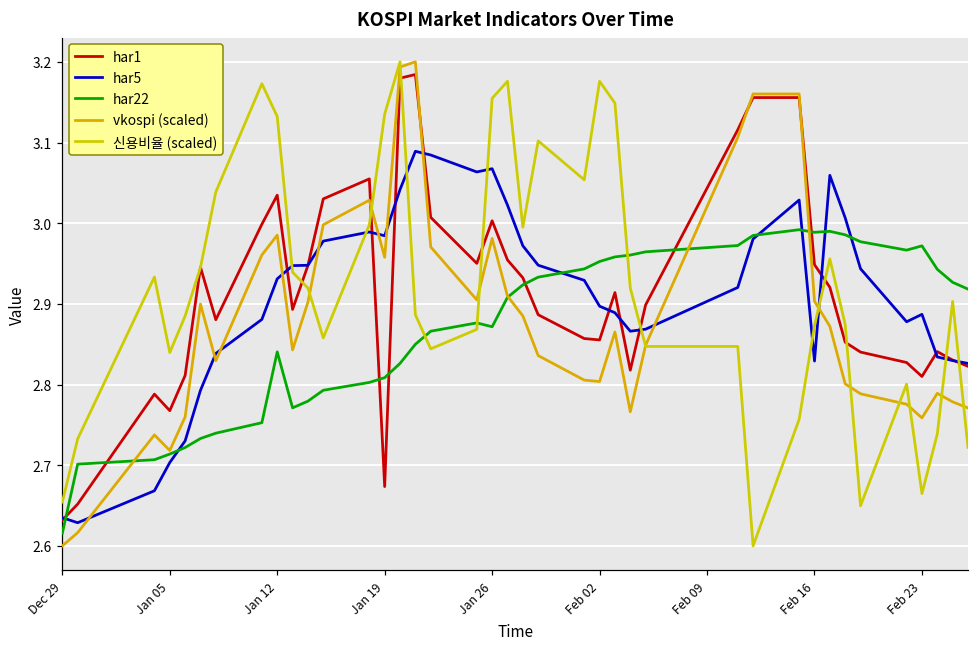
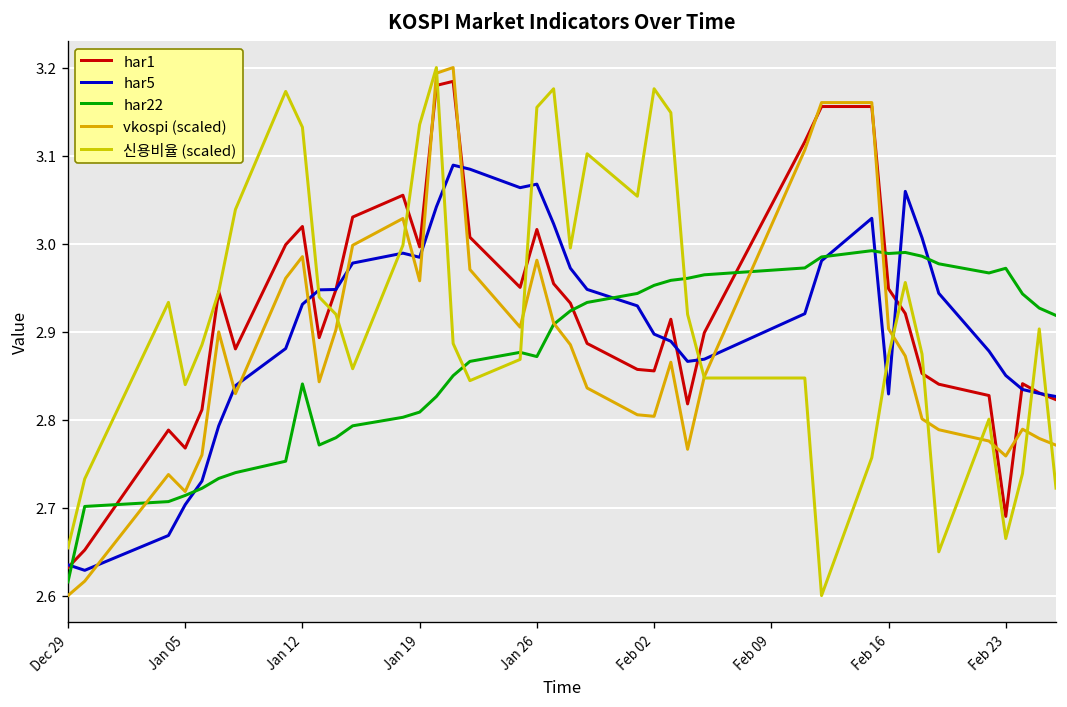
har1, Jan 12: 3.03 -> 3.02
har1, Jan 19: 2.67 -> 3.00
har1, Jan 26: 3.00 -> 3.02
har1, Feb 23: 2.81 -> 2.69
har5, Feb 23: 2.89 -> 2.85
